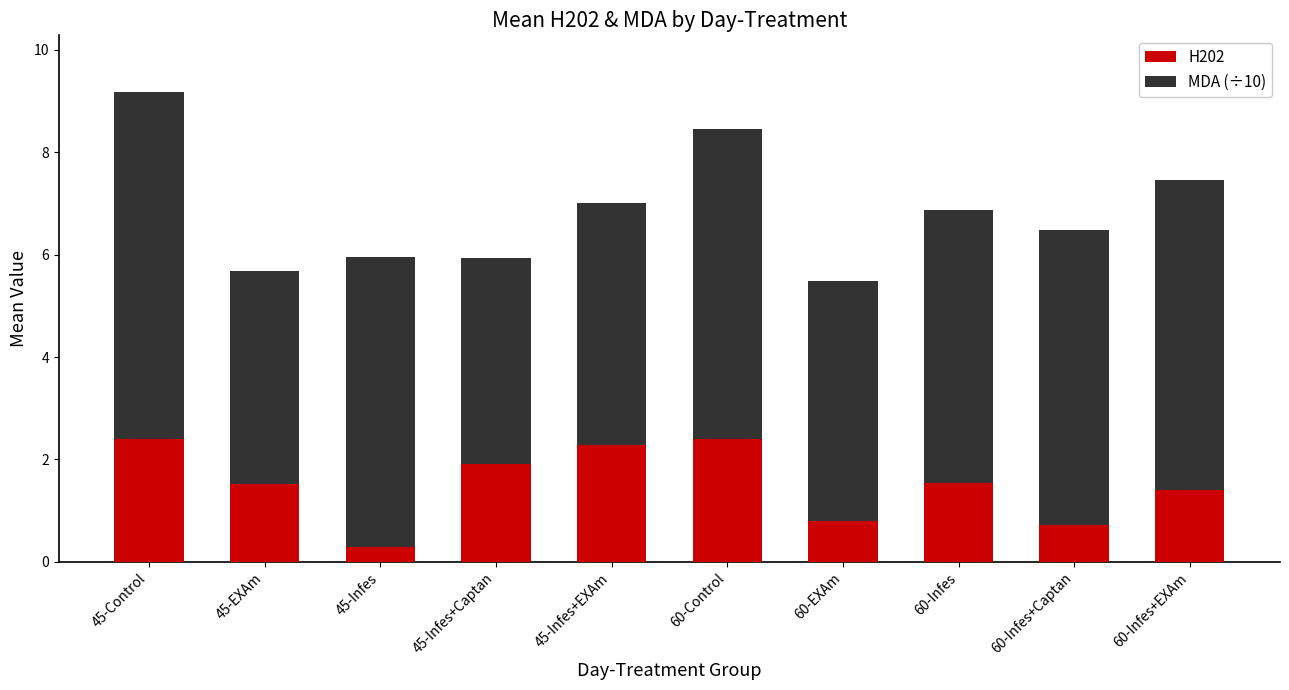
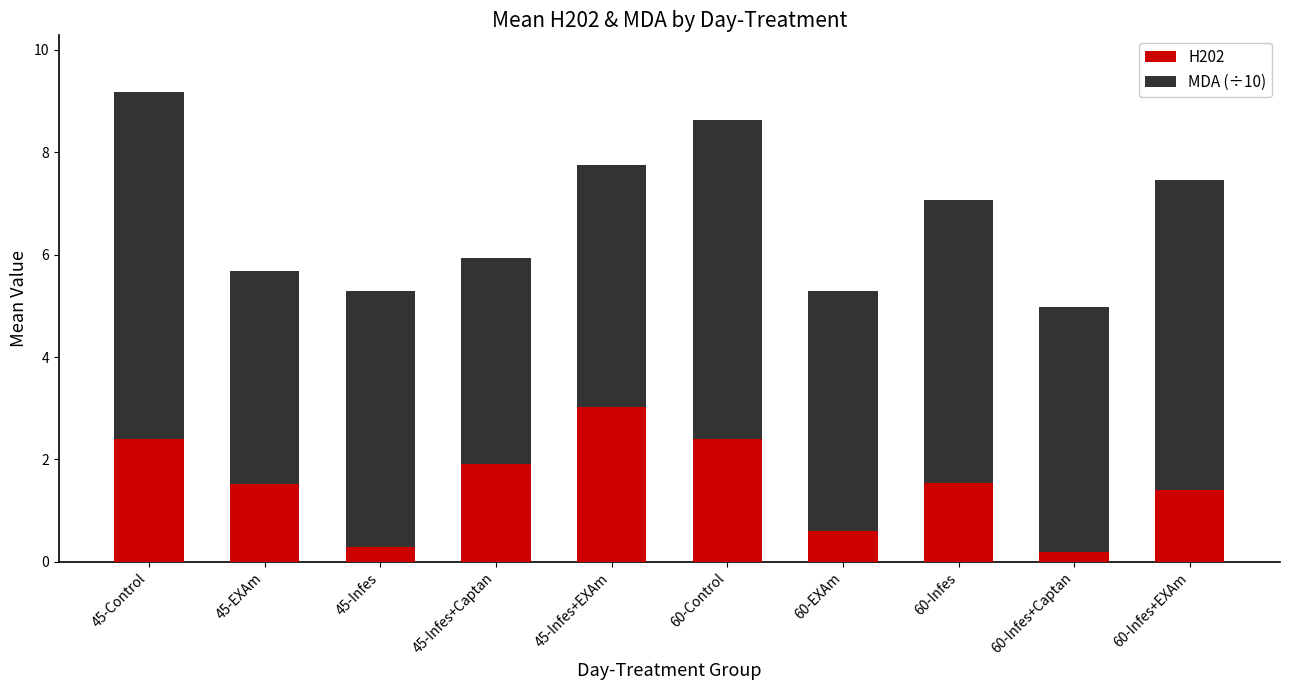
MDA (÷10), 45-Infes: 5.7 -> 5.0
H202, 45-Infes+EXAm: 2.3 -> 3.0
MDA (÷10), 60-Control: 6.1 -> 6.2
H202, 60-EXAm: 0.8 -> 0.6
MDA (÷10), 60-Infes: 5.3 -> 5.5
H202, 60-Infes+Captan: 0.7 -> 0.2
MDA (÷10), 60-Infes+Captan: 5.8 -> 4.8
